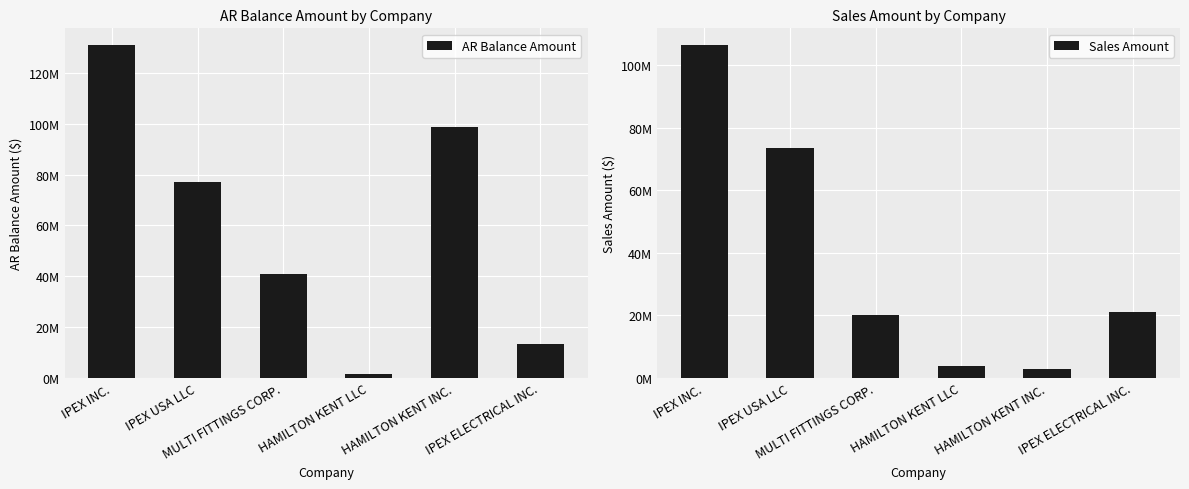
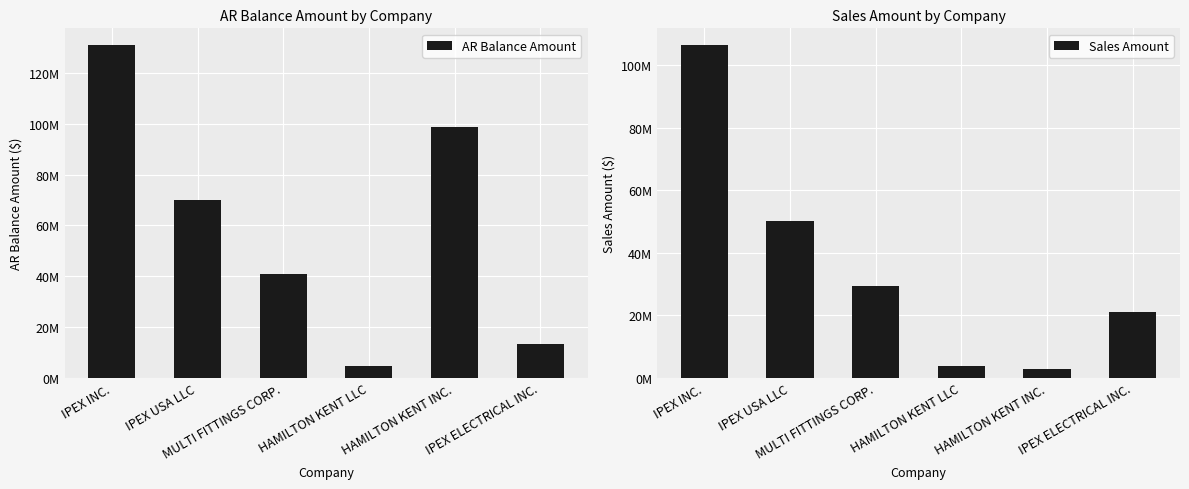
AR Balance Amount by Company, IPEX USA LLC: 77000000 -> 70000000
AR Balance Amount by Company, HAMILTON KENT LLC: 2000000 -> 5000000
Sales Amount by Company, IPEX USA LLC: 74000000 -> 50000000
Sales Amount by Company, MULTI FITTINGS CORP.: 20000000 -> 29000000
